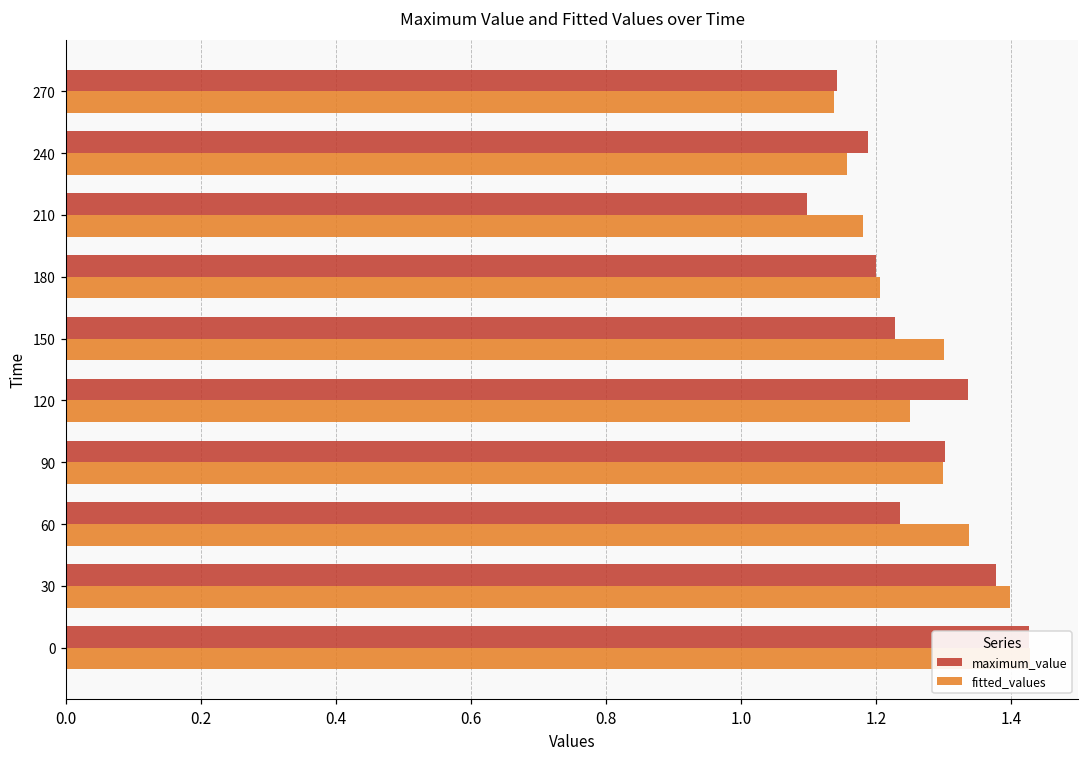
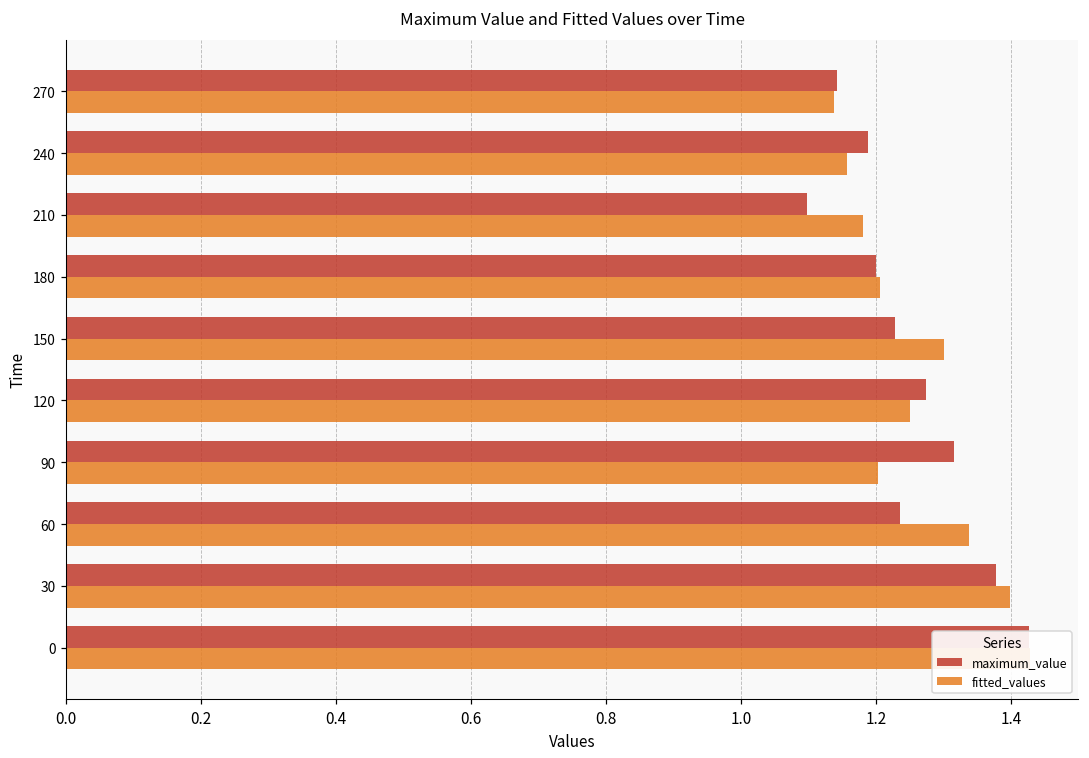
maximum_value, 120: 1.34 -> 1.27
maximum_value, 90: 1.30 -> 1.32
fitted_values, 90: 1.30 -> 1.20
